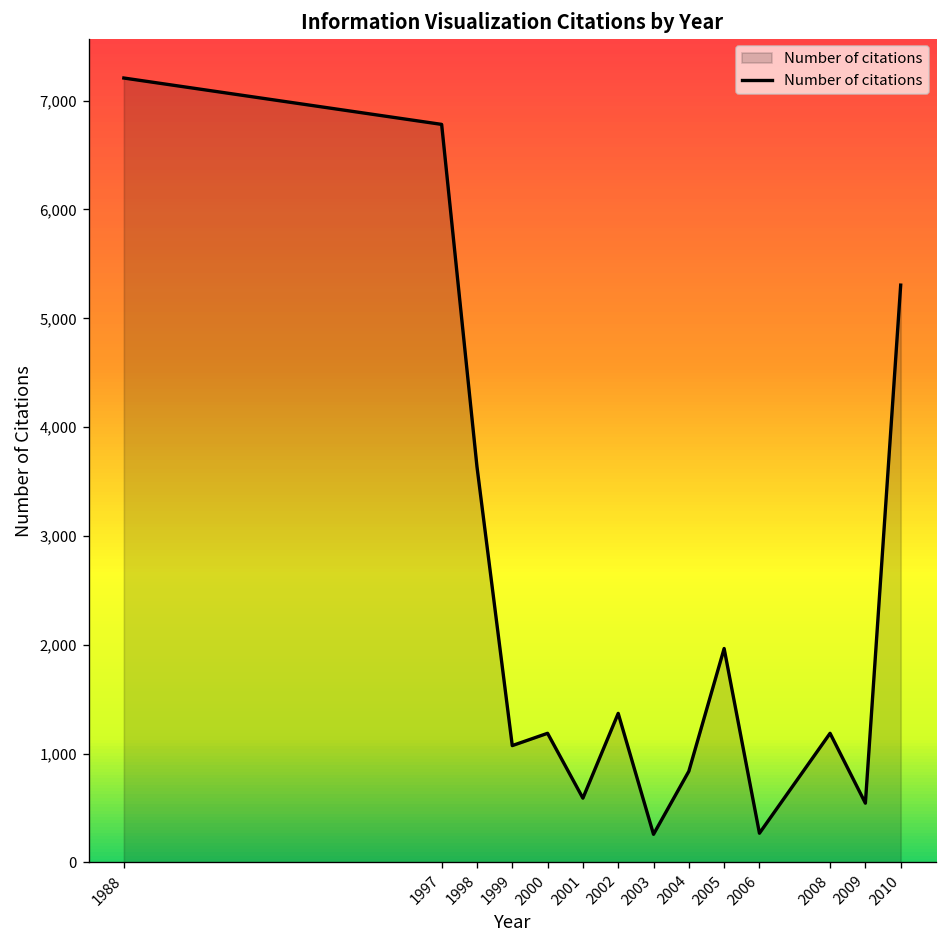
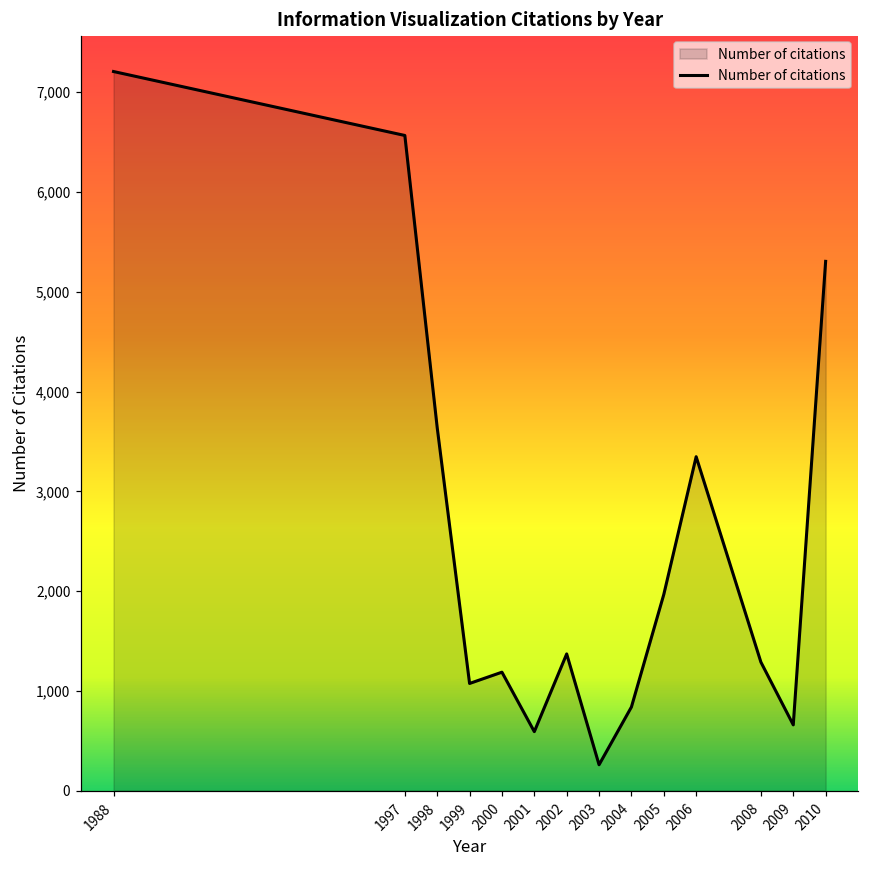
1997: 6,800 -> 6,600
2006: 300 -> 3,300
2008: 1,200 -> 1,300
2009: 500 -> 700
